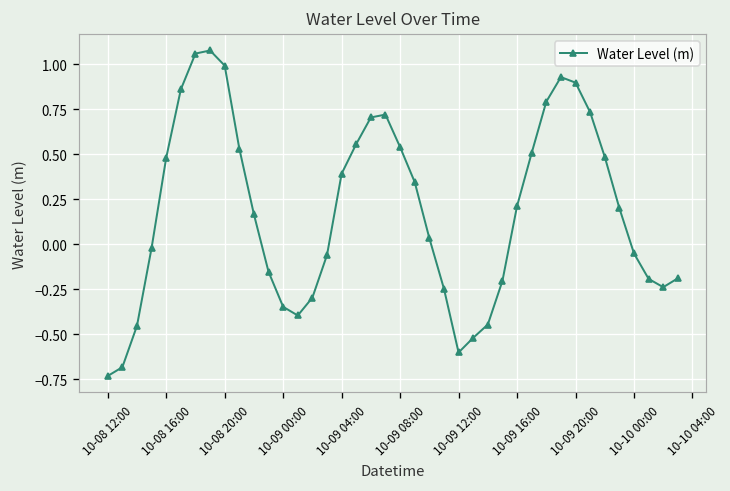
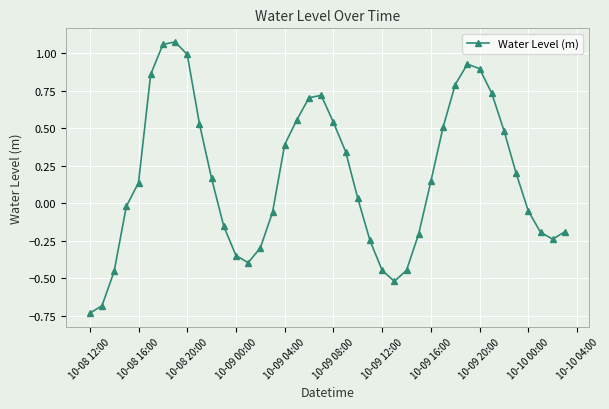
10-08 16:00: 0.48 -> 0.14
10-09 12:00: -0.60 -> -0.45
10-09 16:00: 0.21 -> 0.15
